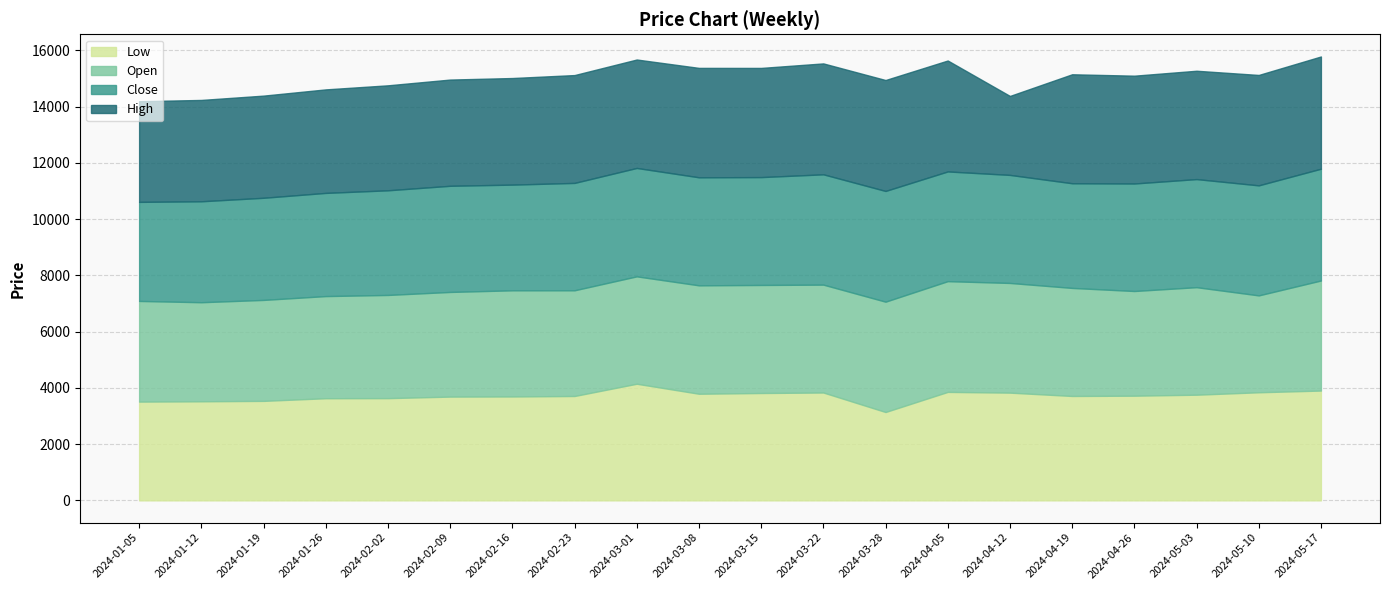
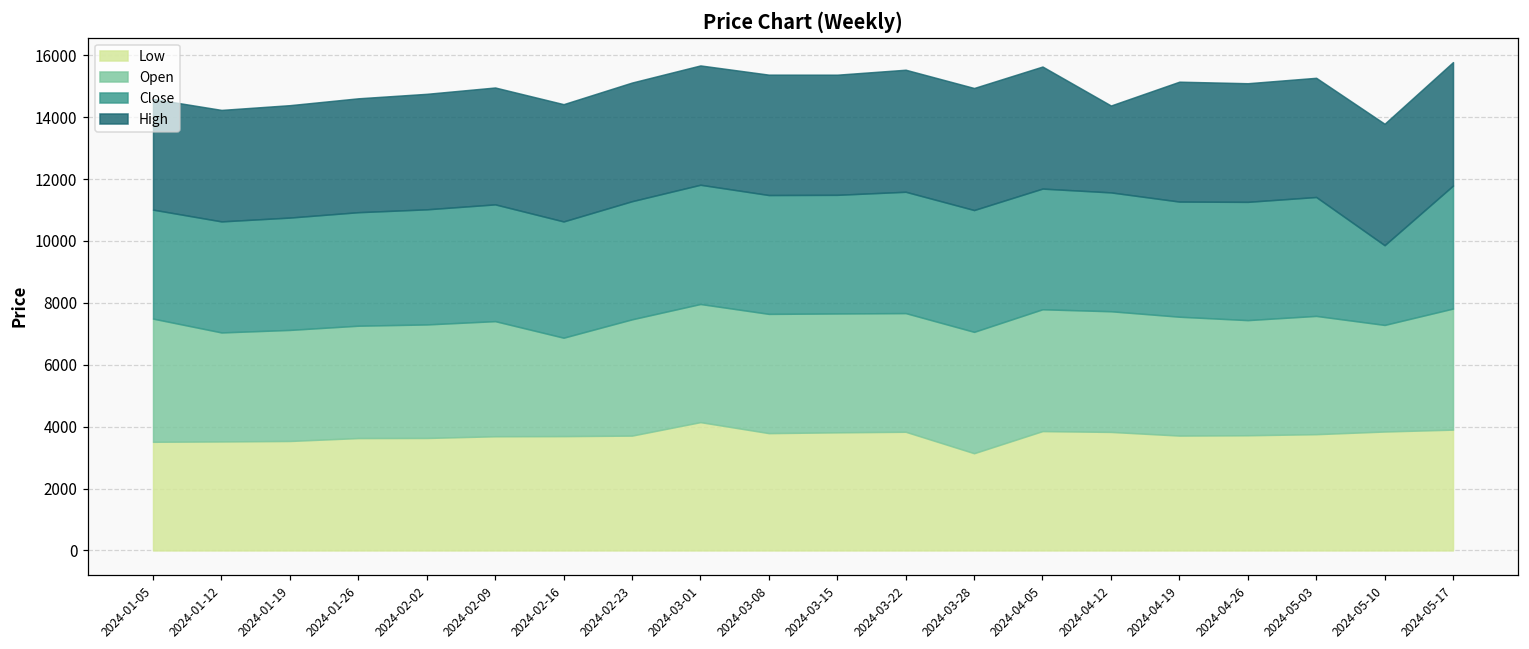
Open, 2024-01-05: 3600 -> 4000
Open, 2024-02-16: 3800 -> 3200
Close, 2024-05-10: 3900 -> 2600
